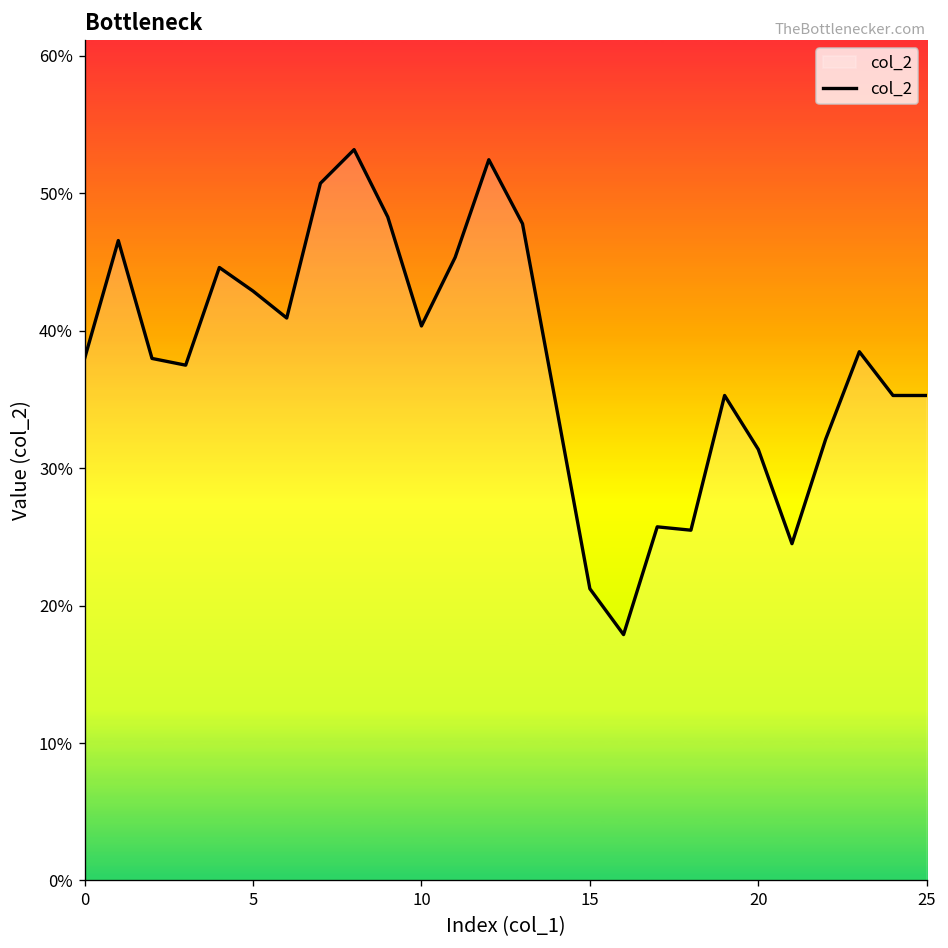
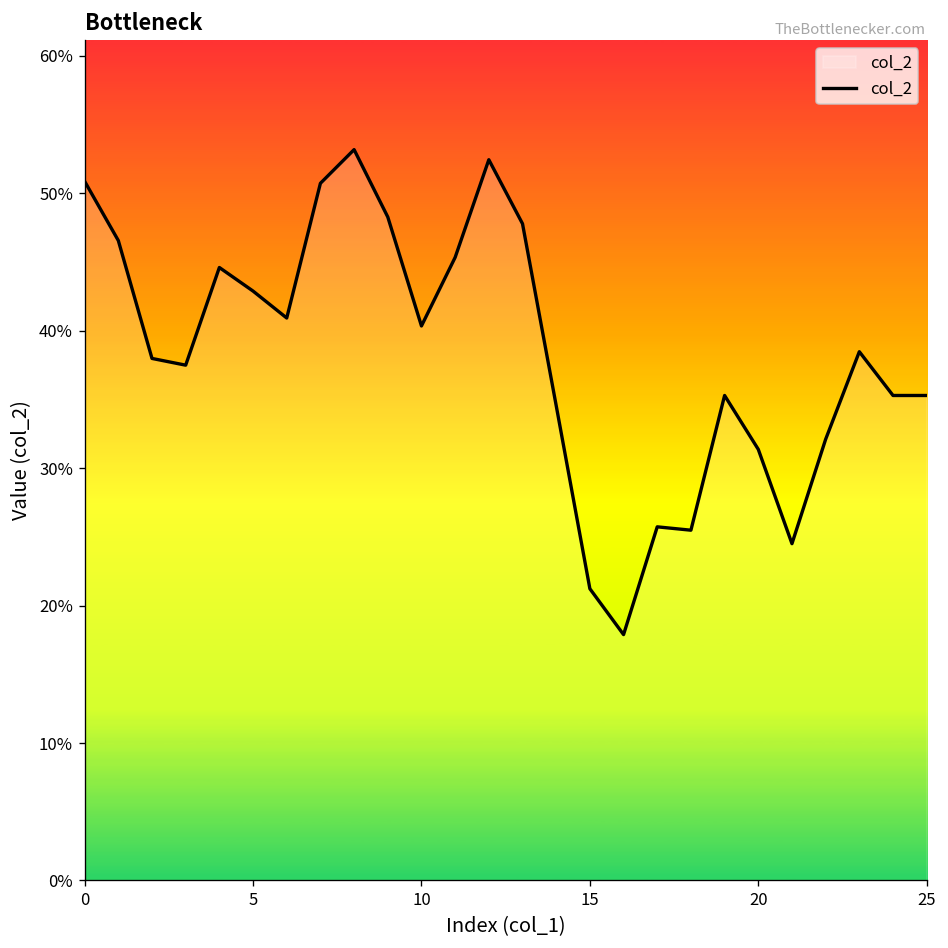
0: 38.0% -> 50.9%
